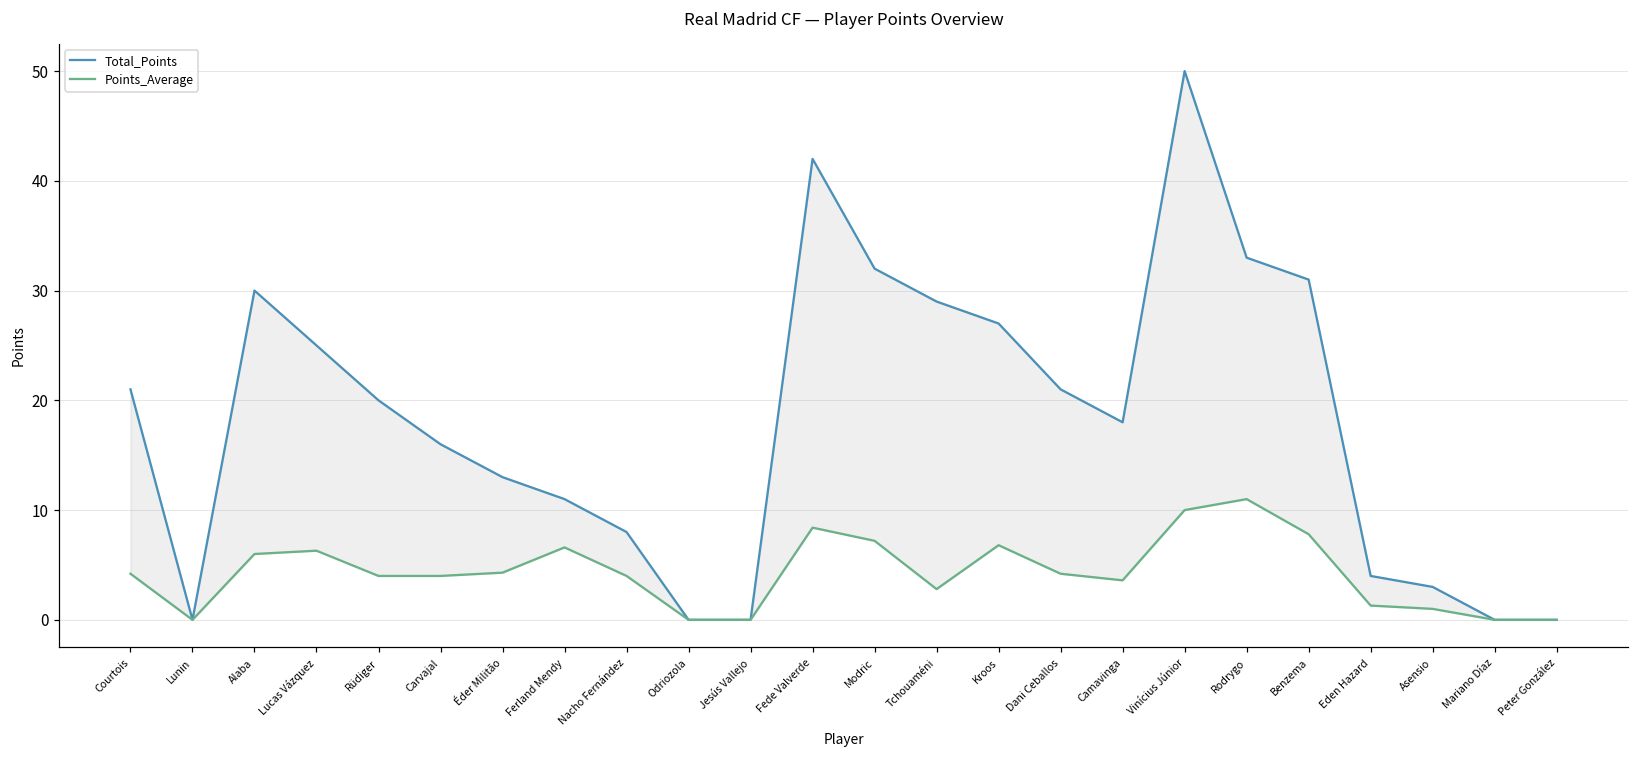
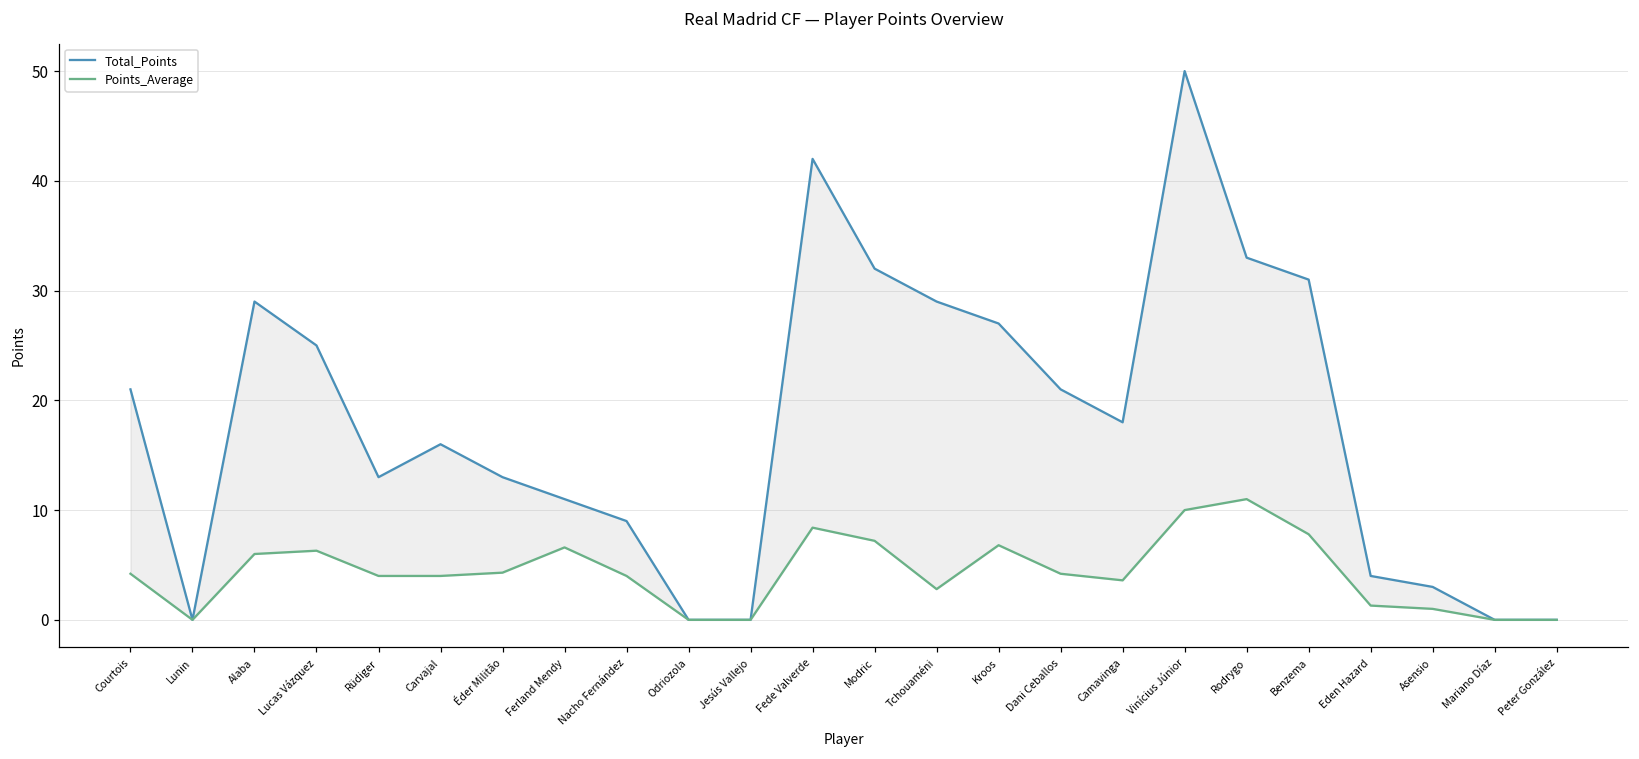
Total_Points, Alaba: 30 -> 29
Total_Points, Rüdiger: 20 -> 13
Total_Points, Nacho Fernández: 8 -> 9
